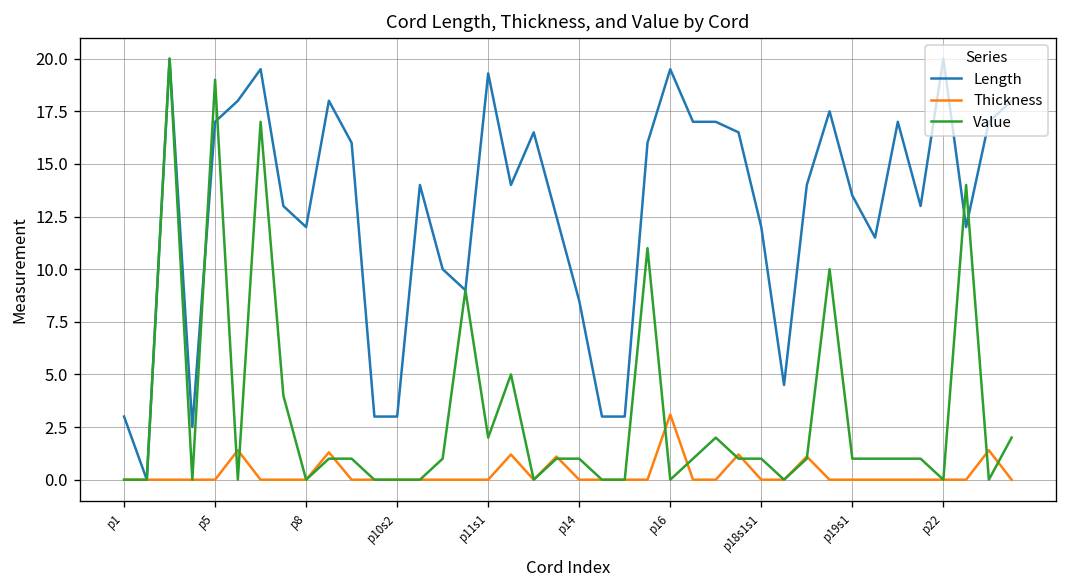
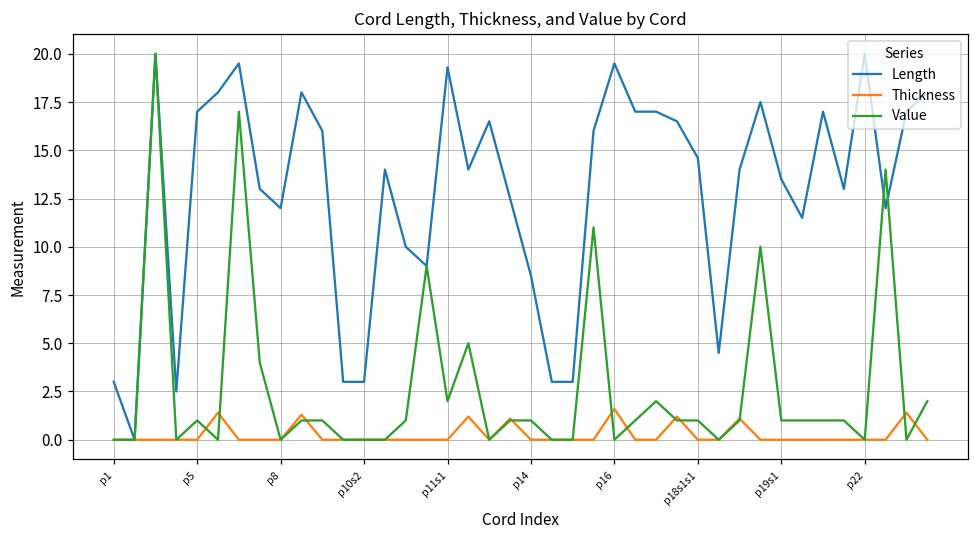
Value, p5: 19 -> 1
Thickness, p16: 3.1 -> 1.6
Length, p18s1s1: 12.0 -> 14.6
